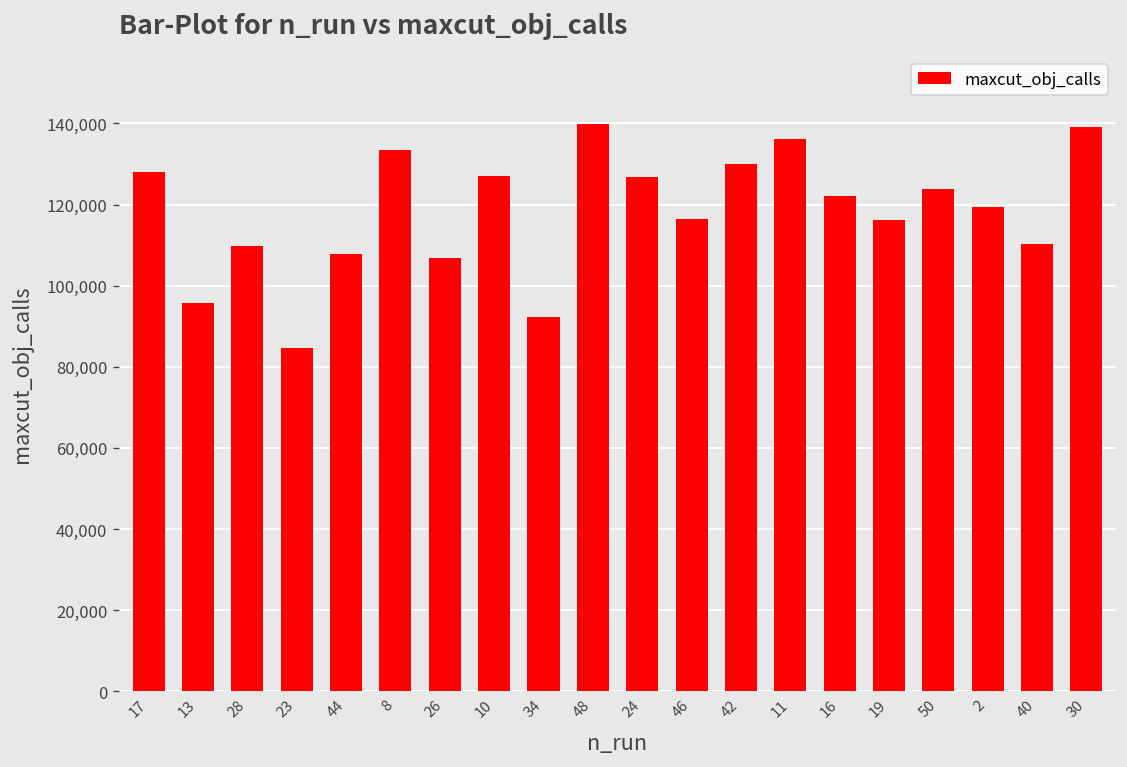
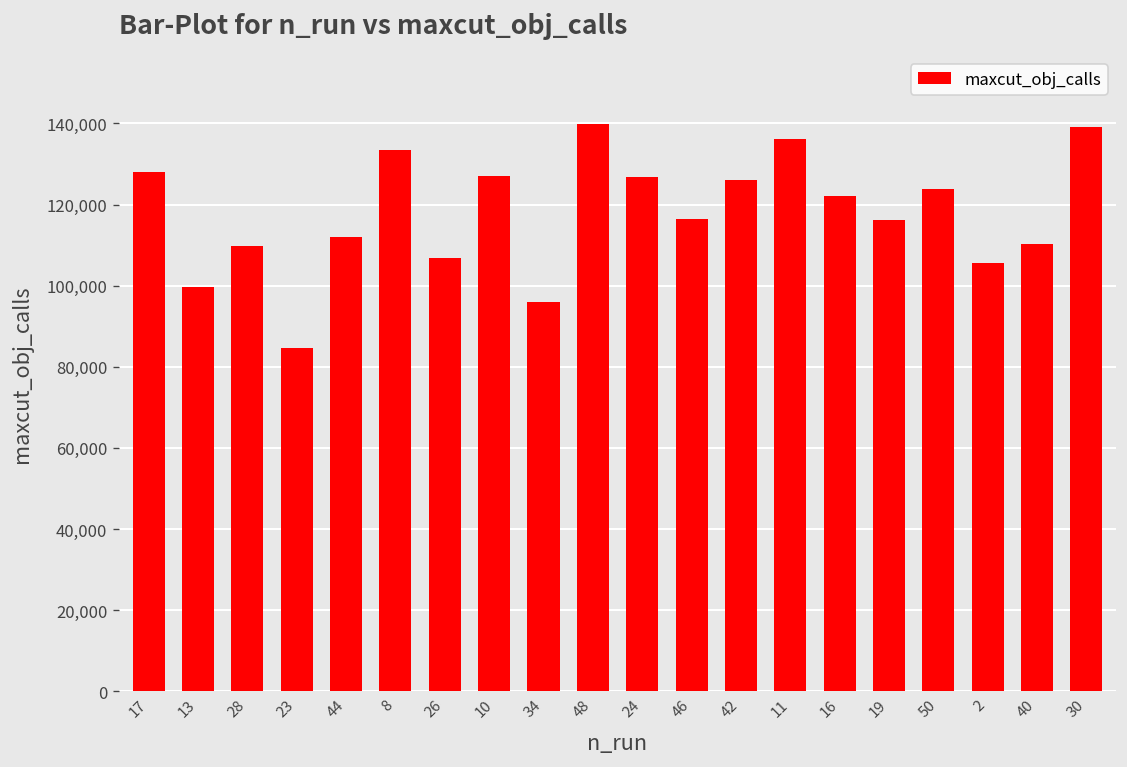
13: 96,000 -> 100,000
44: 108,000 -> 112,000
34: 92,000 -> 96,000
42: 130,000 -> 126,000
2: 119,000 -> 106,000
